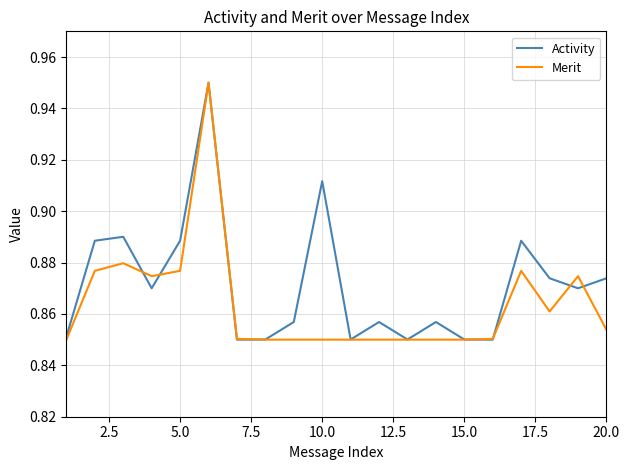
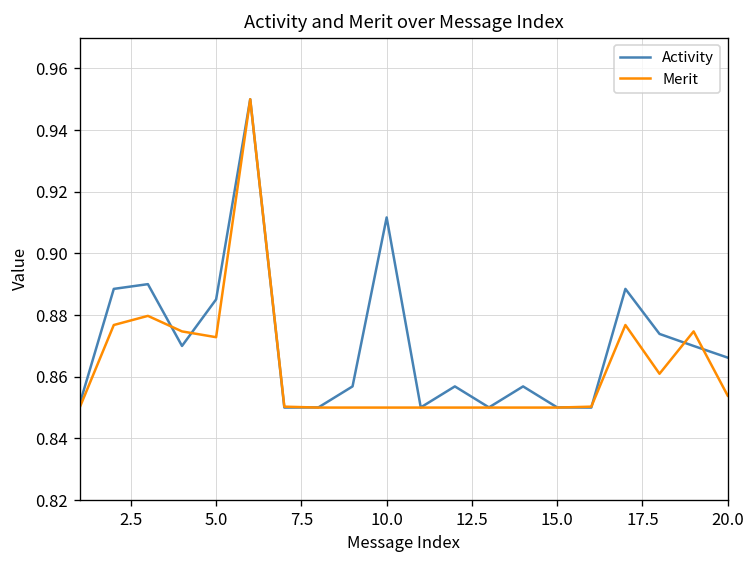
Activity, 5.0: 0.888 -> 0.885
Merit, 5.0: 0.877 -> 0.873
Activity, 20.0: 0.874 -> 0.866
